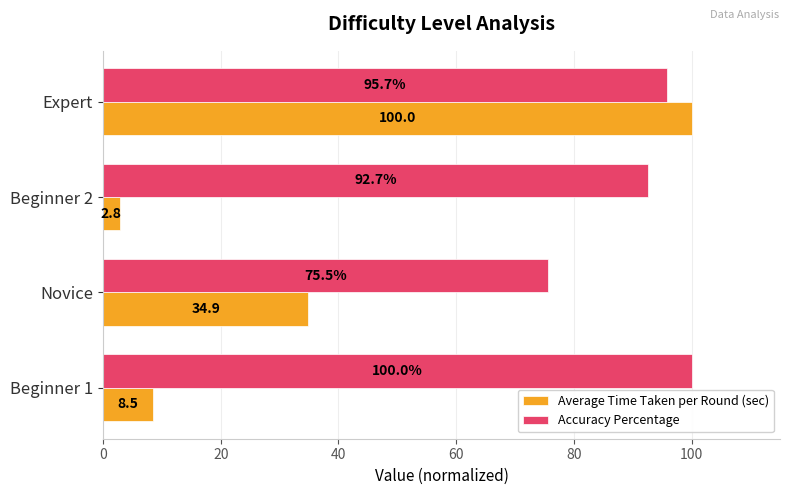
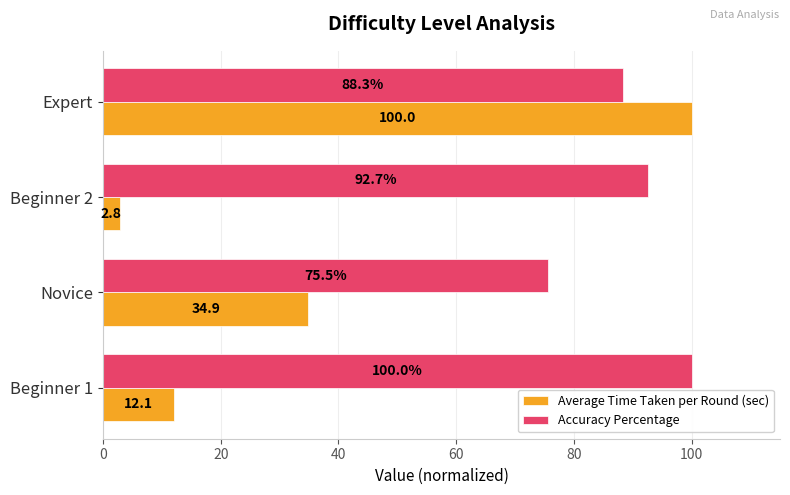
Accuracy Percentage, Expert: 95.7% -> 88.3%
Average Time Taken per Round (sec), Beginner 1: 8.5 -> 12.1
